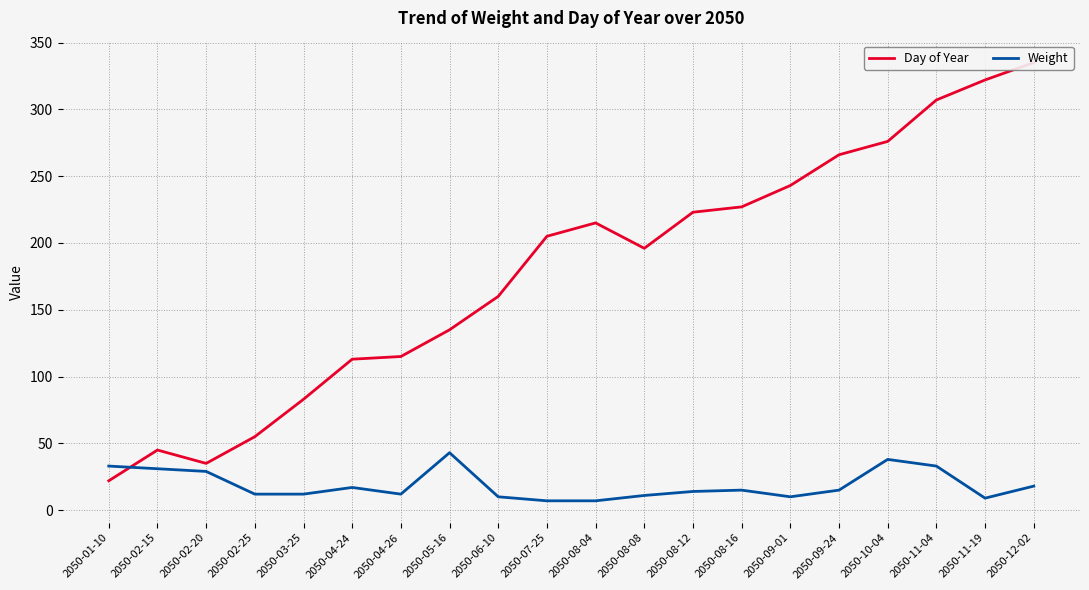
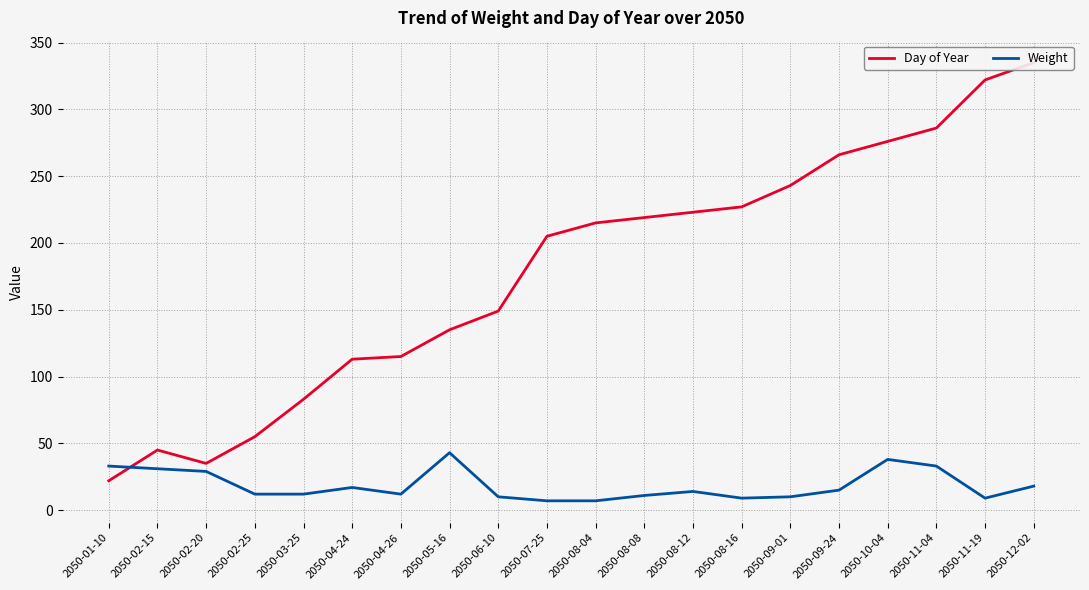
Day of Year, 2050-06-10: 160 -> 149
Day of Year, 2050-08-08: 196 -> 219
Weight, 2050-08-16: 15 -> 9
Day of Year, 2050-11-04: 307 -> 286
